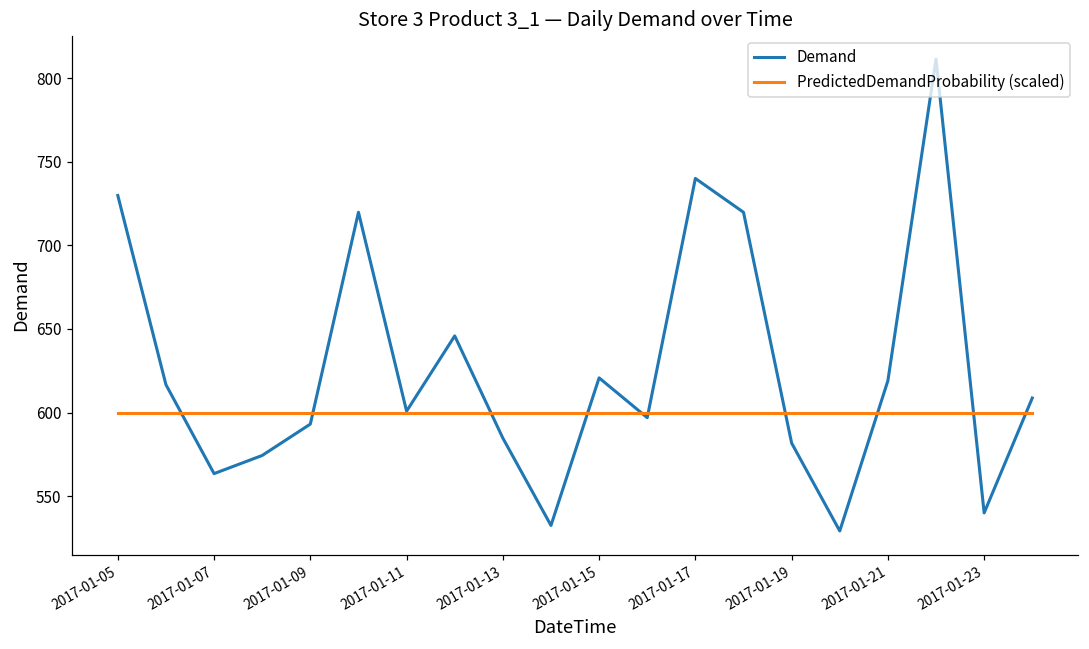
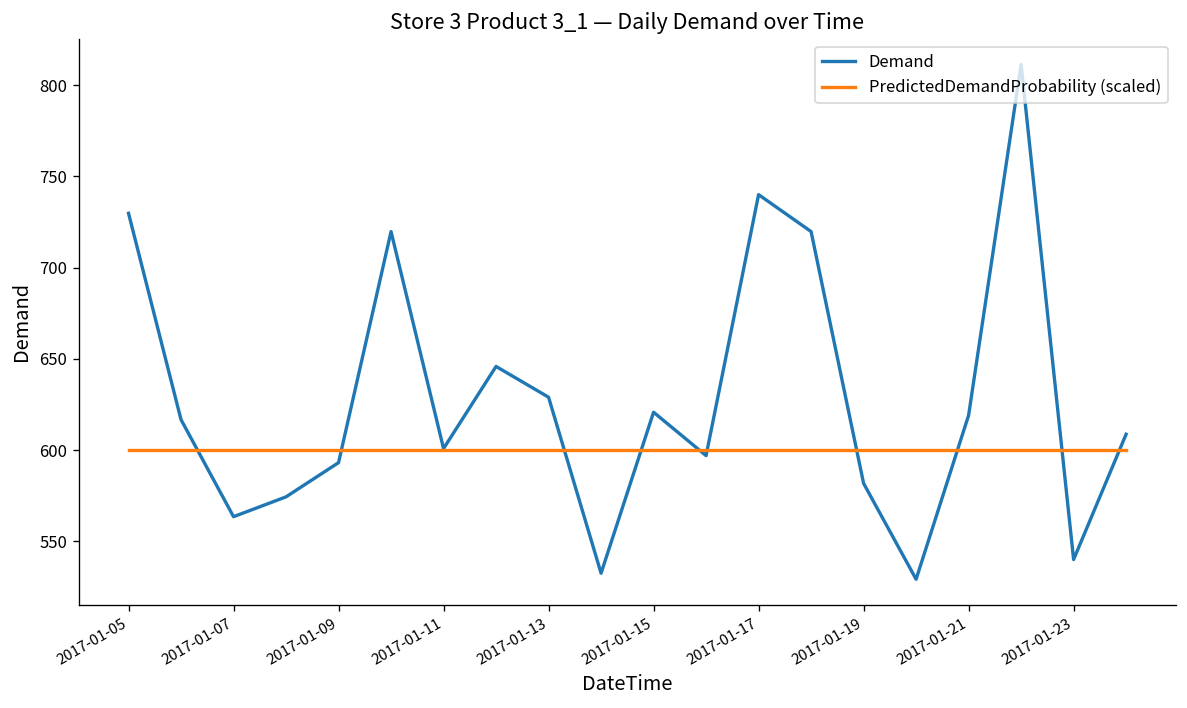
Demand, 2017-01-13: 585 -> 629
